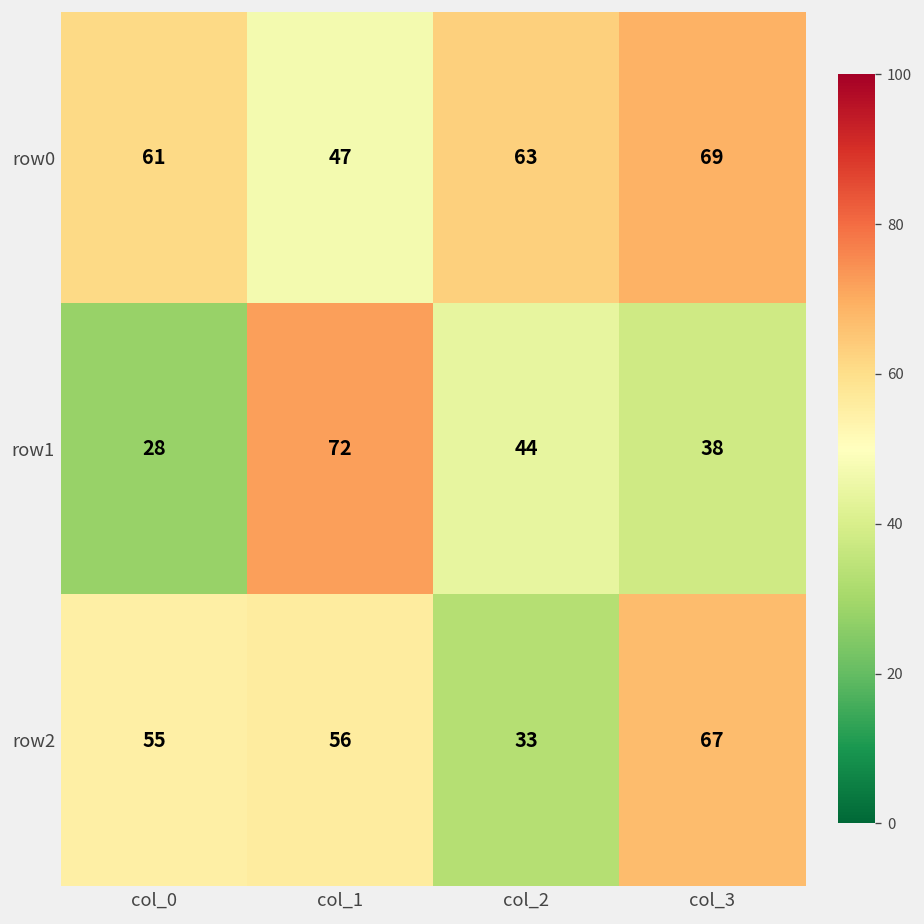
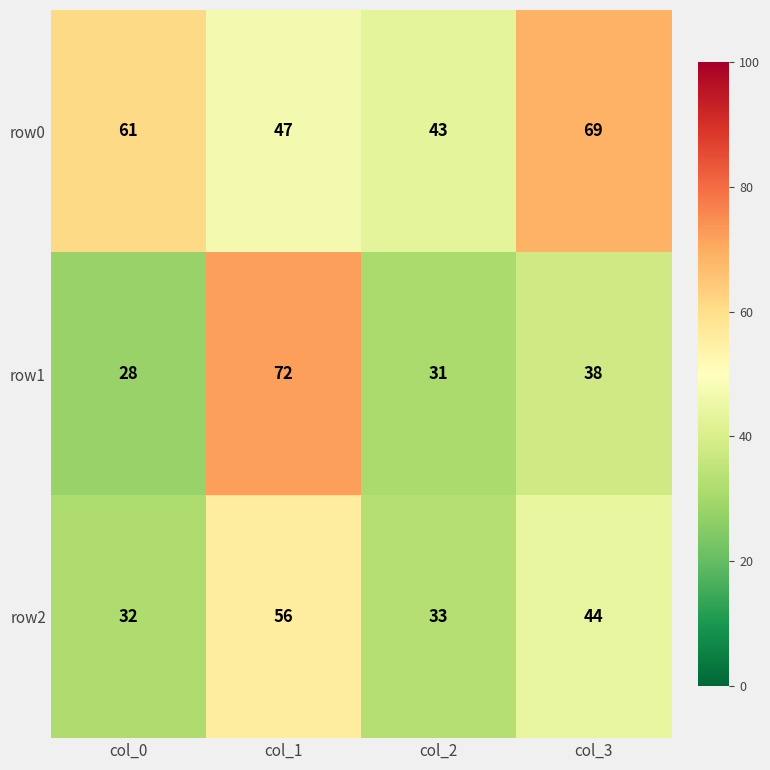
row0, col_2: 63 -> 43
row1, col_2: 44 -> 31
row2, col_0: 55 -> 32
row2, col_3: 67 -> 44
